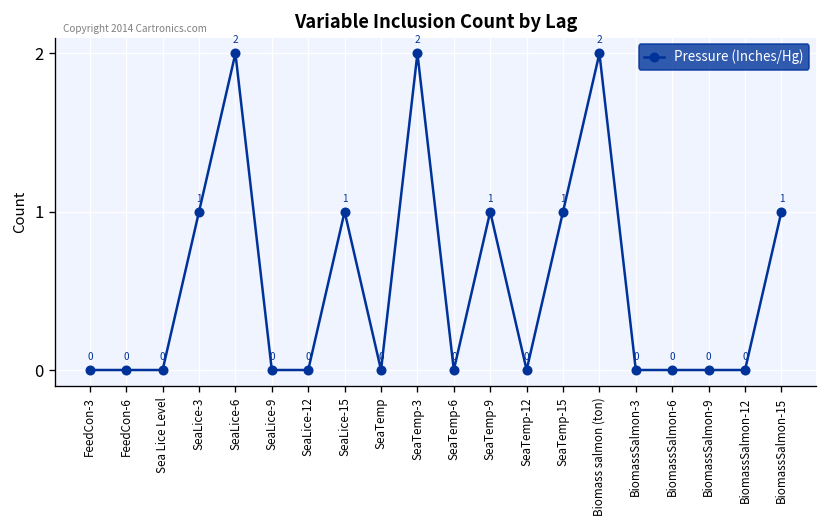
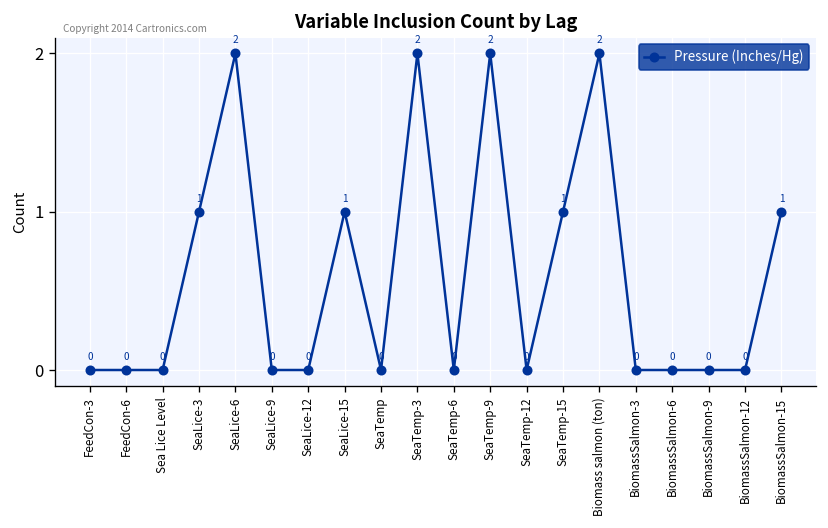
SeaTemp-9: 1 -> 2
